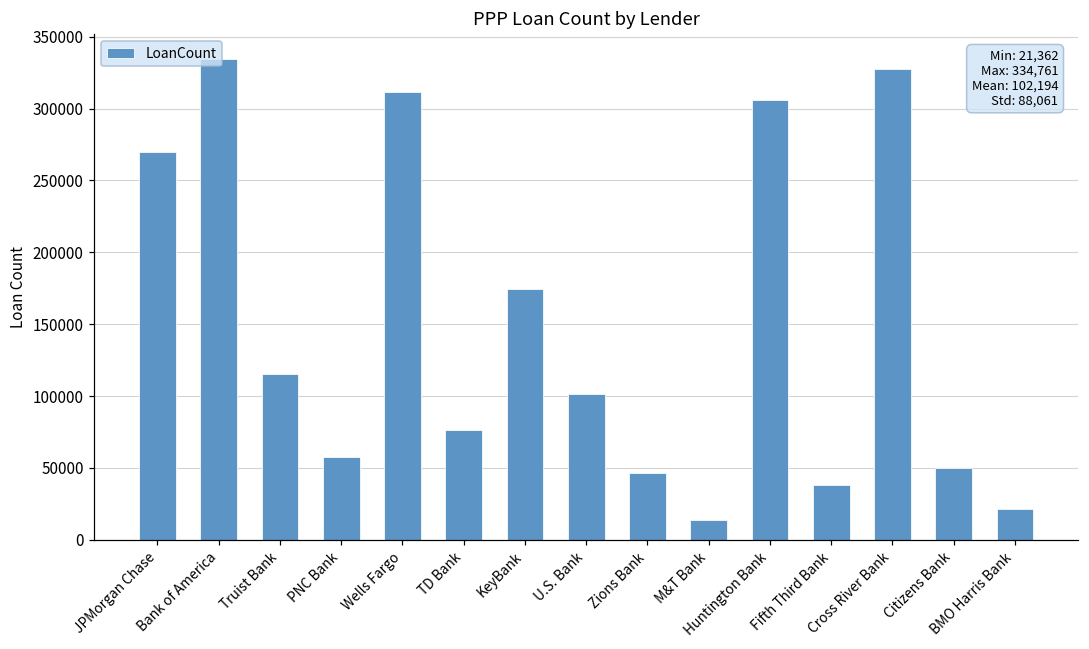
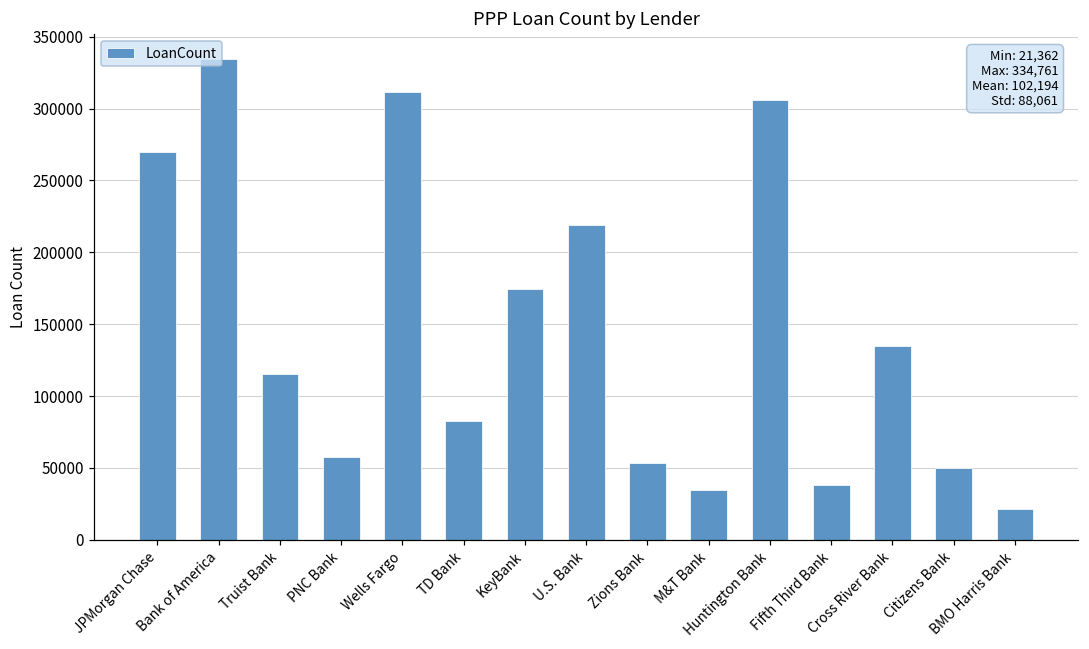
TD Bank: 76000 -> 83000
U.S. Bank: 101000 -> 219000
Zions Bank: 47000 -> 53000
M&T Bank: 14000 -> 35000
Cross River Bank: 327000 -> 134000
